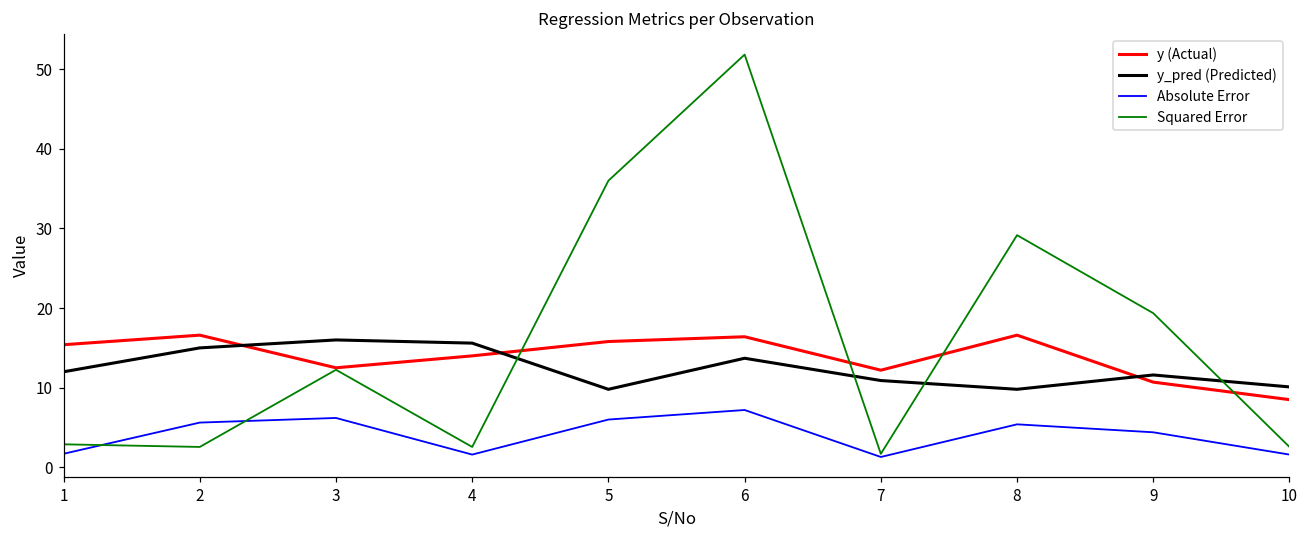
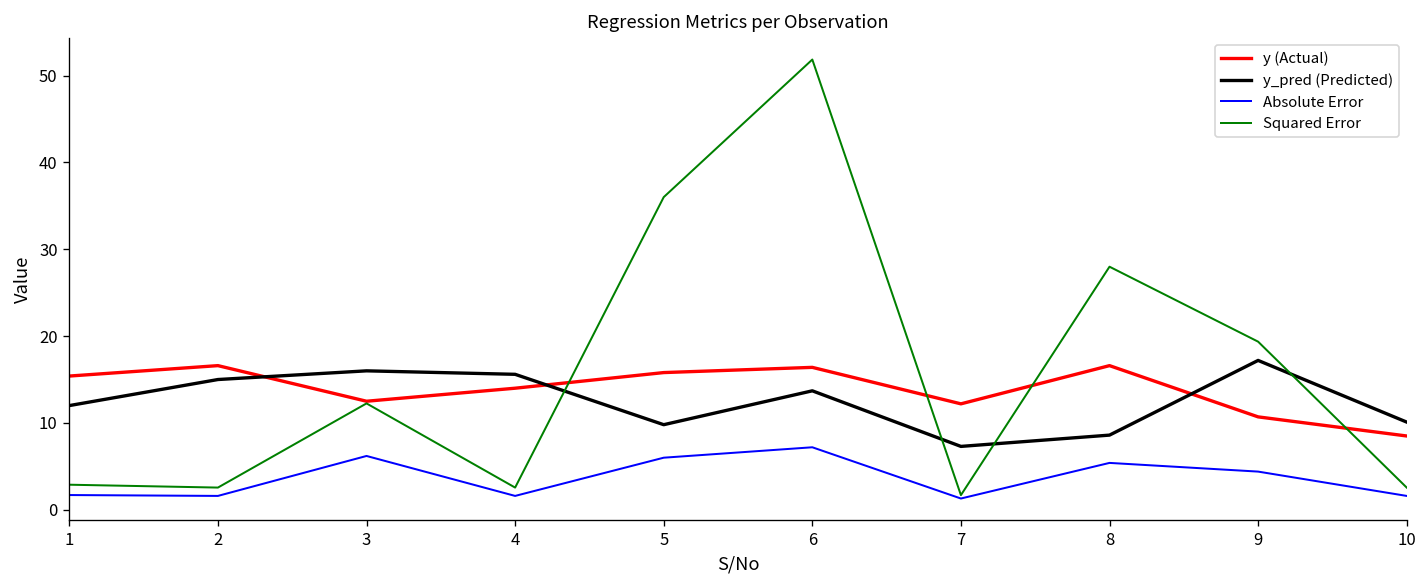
Absolute Error, 2: 6 -> 2
y_pred (Predicted), 7: 11 -> 7
y_pred (Predicted), 8: 10 -> 9
Squared Error, 8: 29 -> 28
y_pred (Predicted), 9: 12 -> 17
